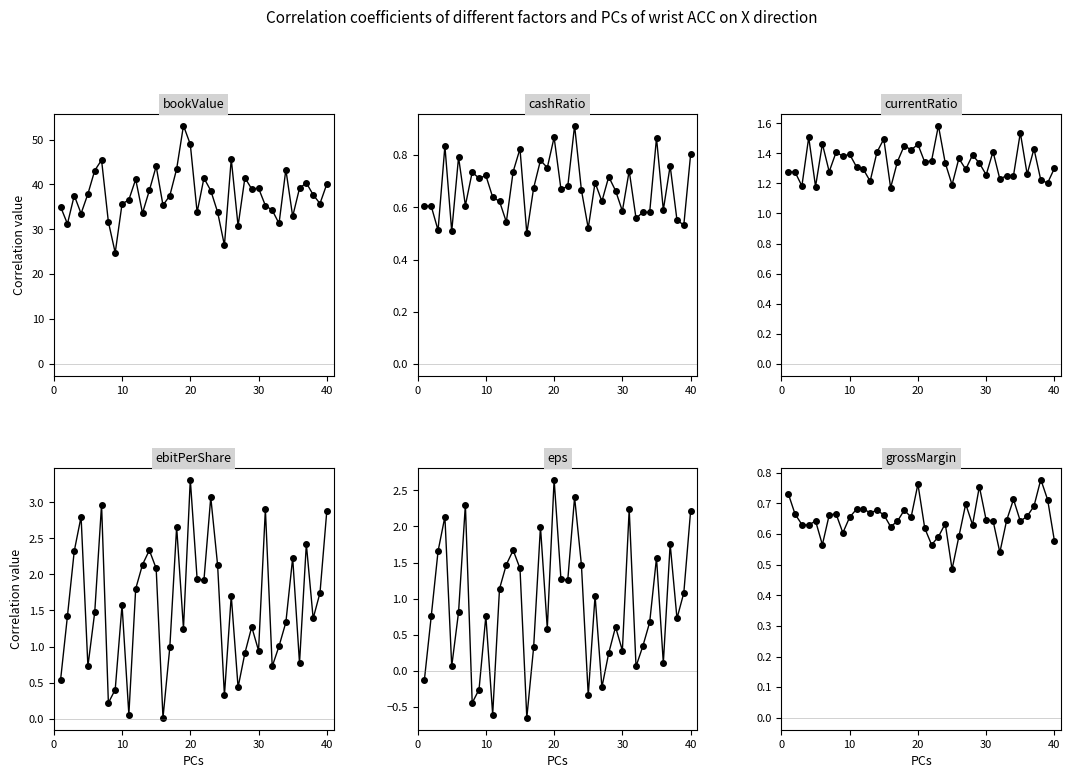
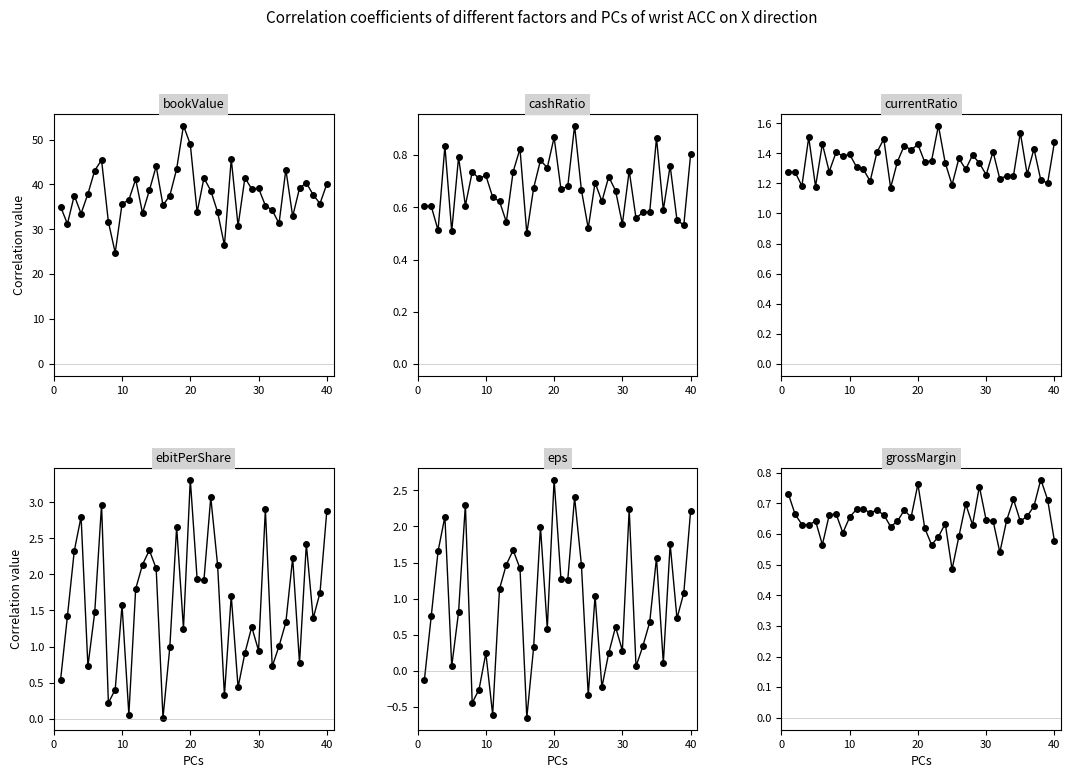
cashRatio, 30: 0.59 -> 0.54
currentRatio, 40: 1.30 -> 1.47
eps, 10: 0.8 -> 0.2
